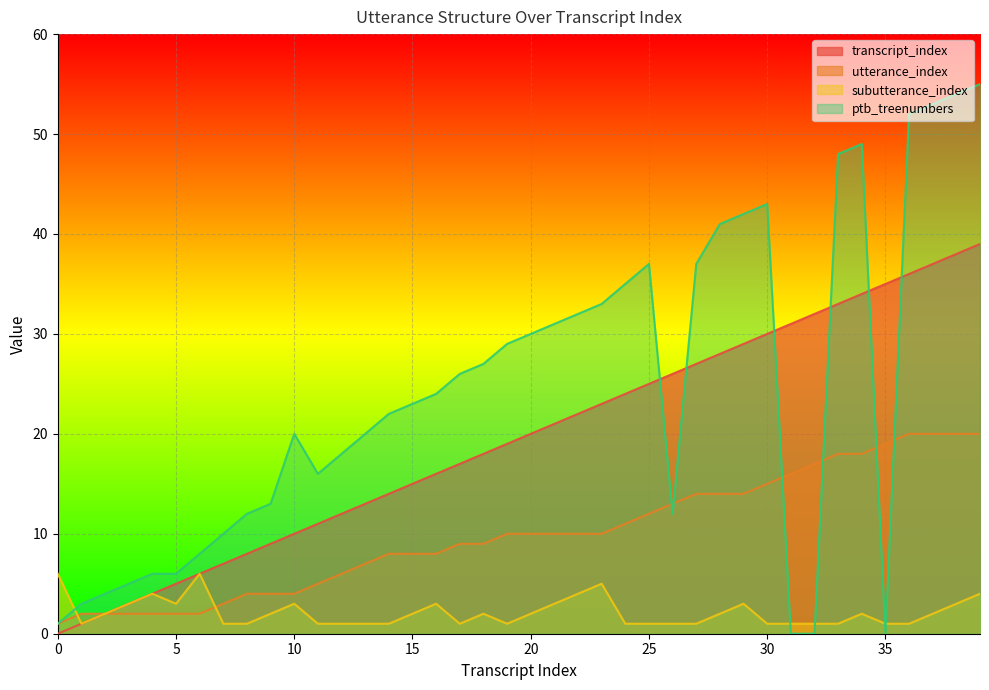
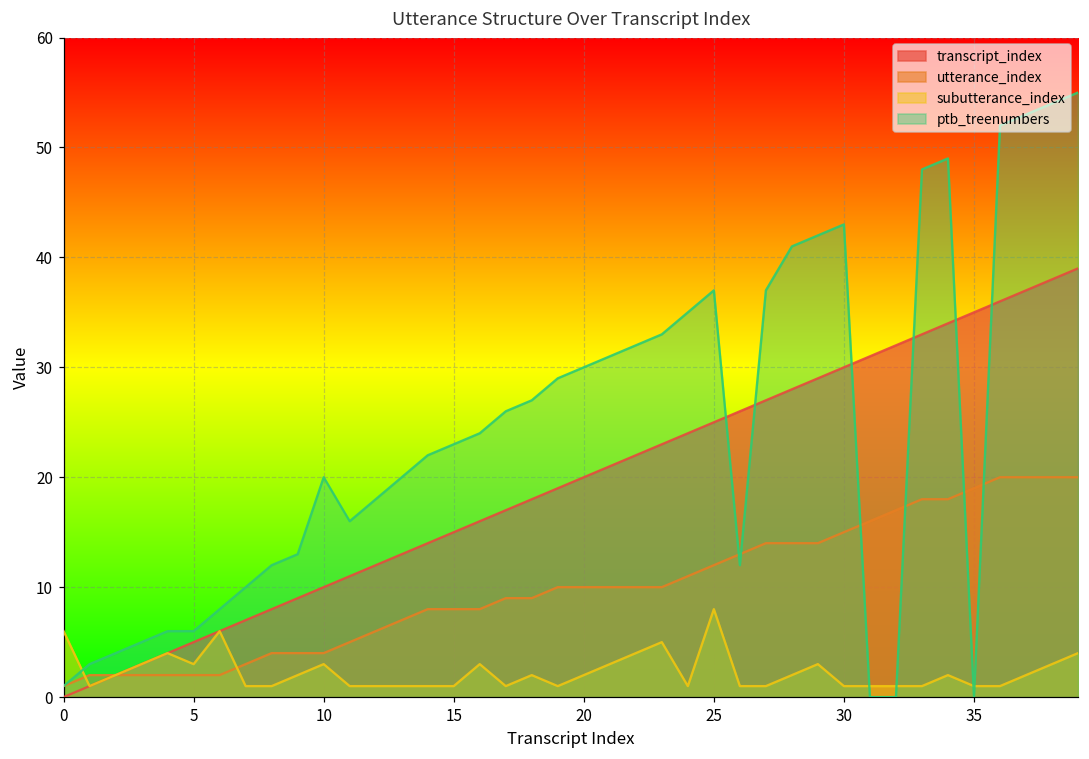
subutterance_index, 15: 2 -> 1
subutterance_index, 25: 1 -> 8
